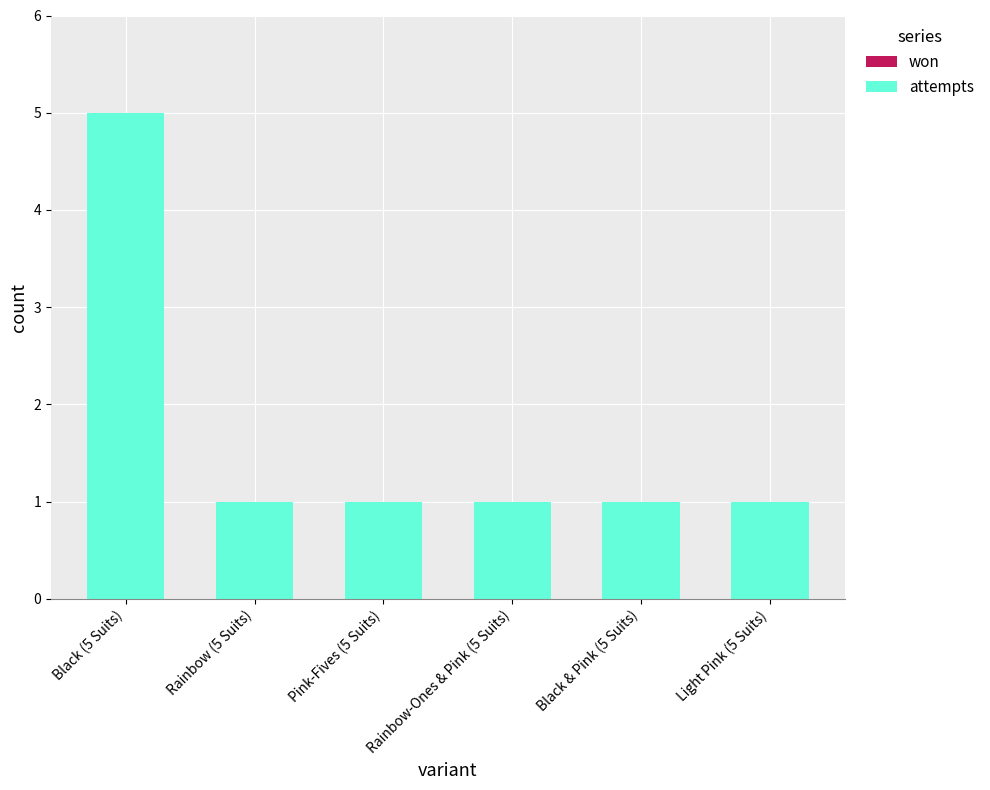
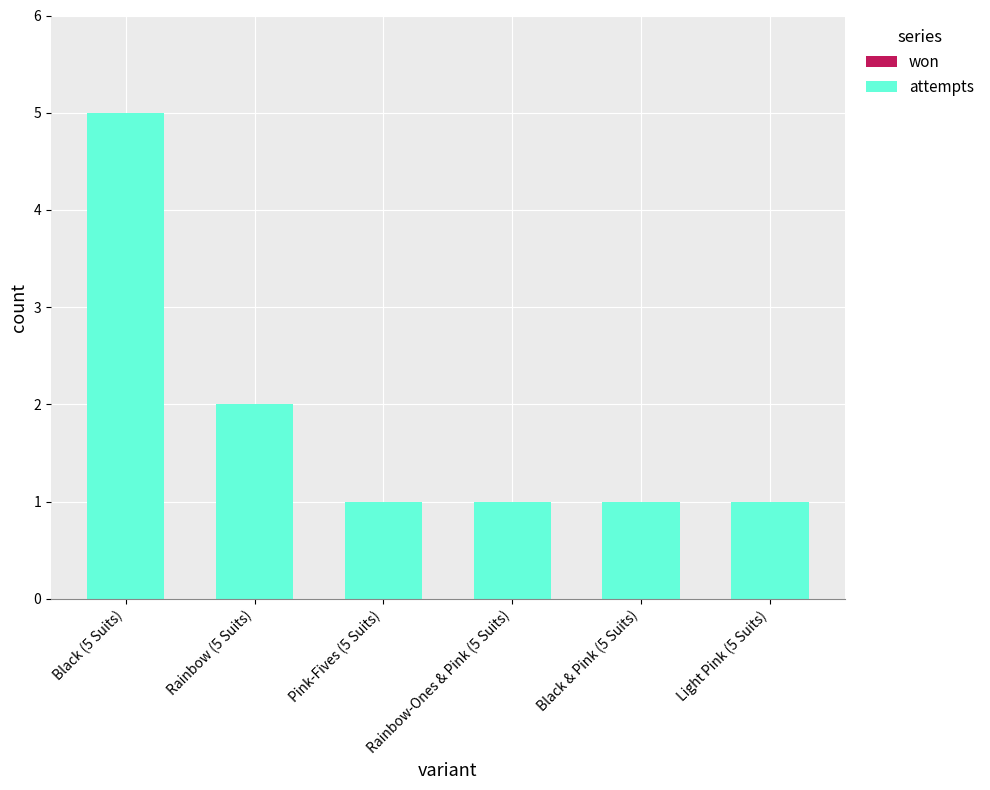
attempts, Rainbow (5 Suits): 1 -> 2
